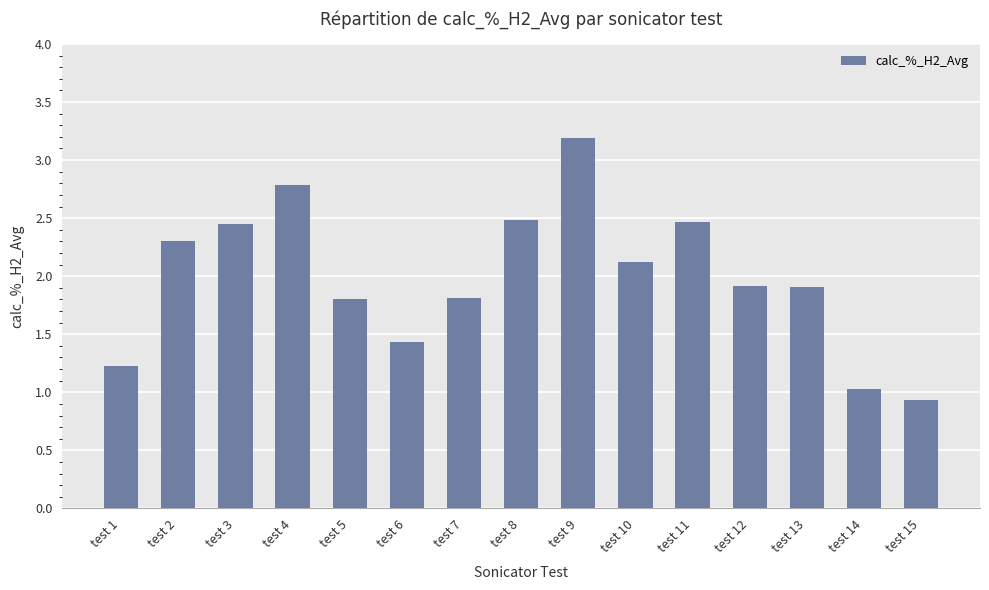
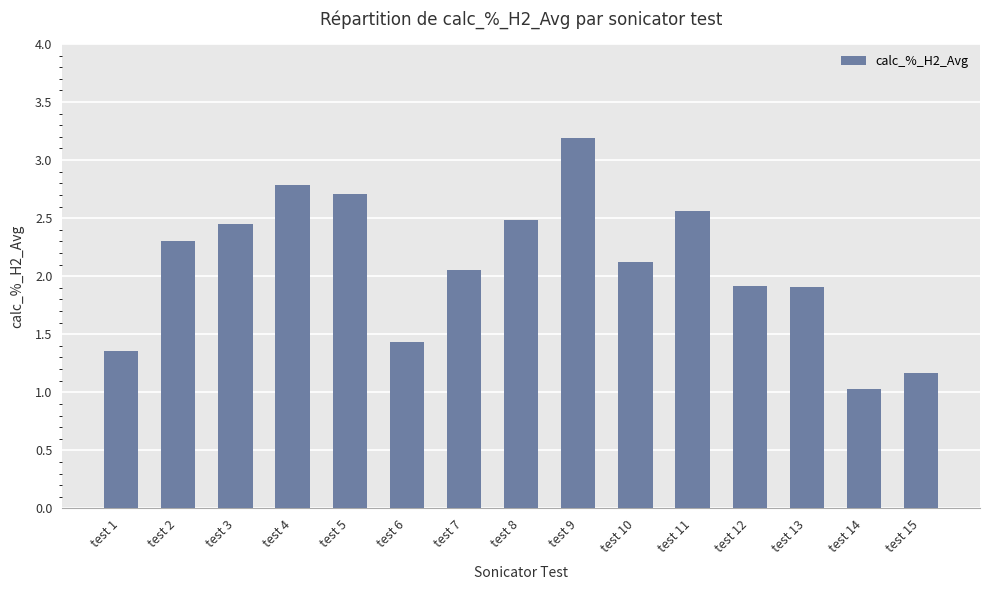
test 1: 1.22 -> 1.36
test 5: 1.81 -> 2.71
test 7: 1.82 -> 2.06
test 11: 2.47 -> 2.56
test 15: 0.94 -> 1.17
